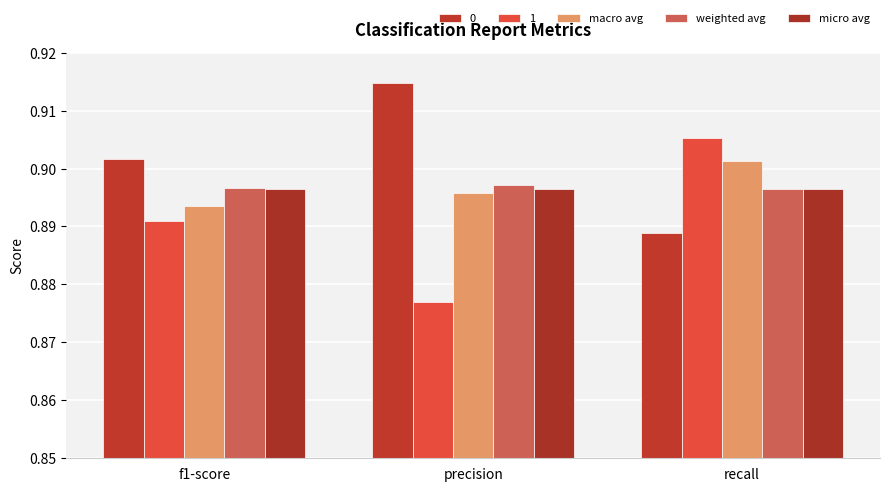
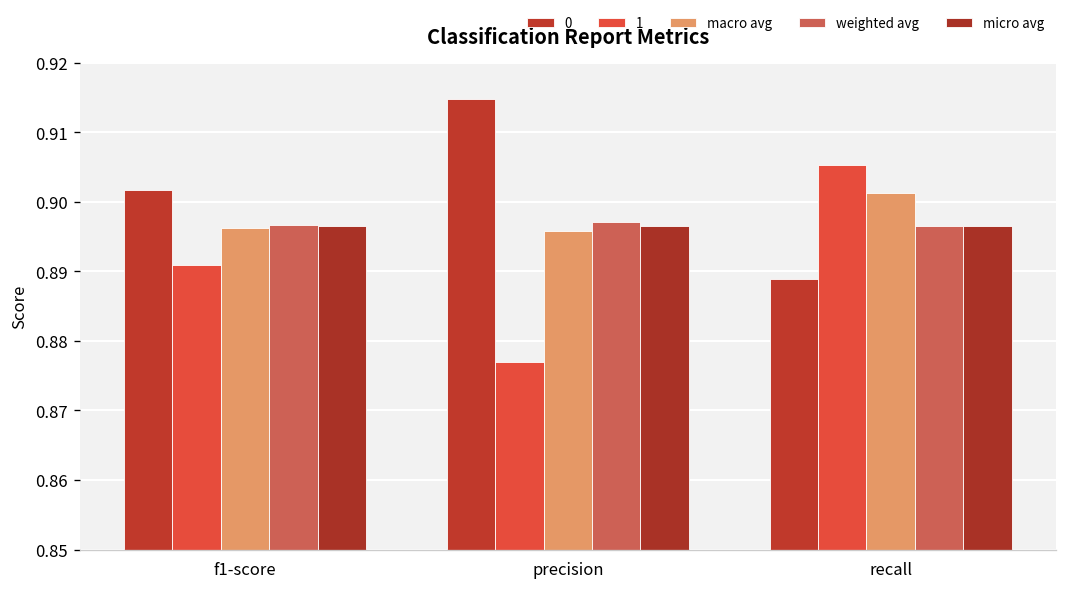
macro avg, f1-score: 0.894 -> 0.896
